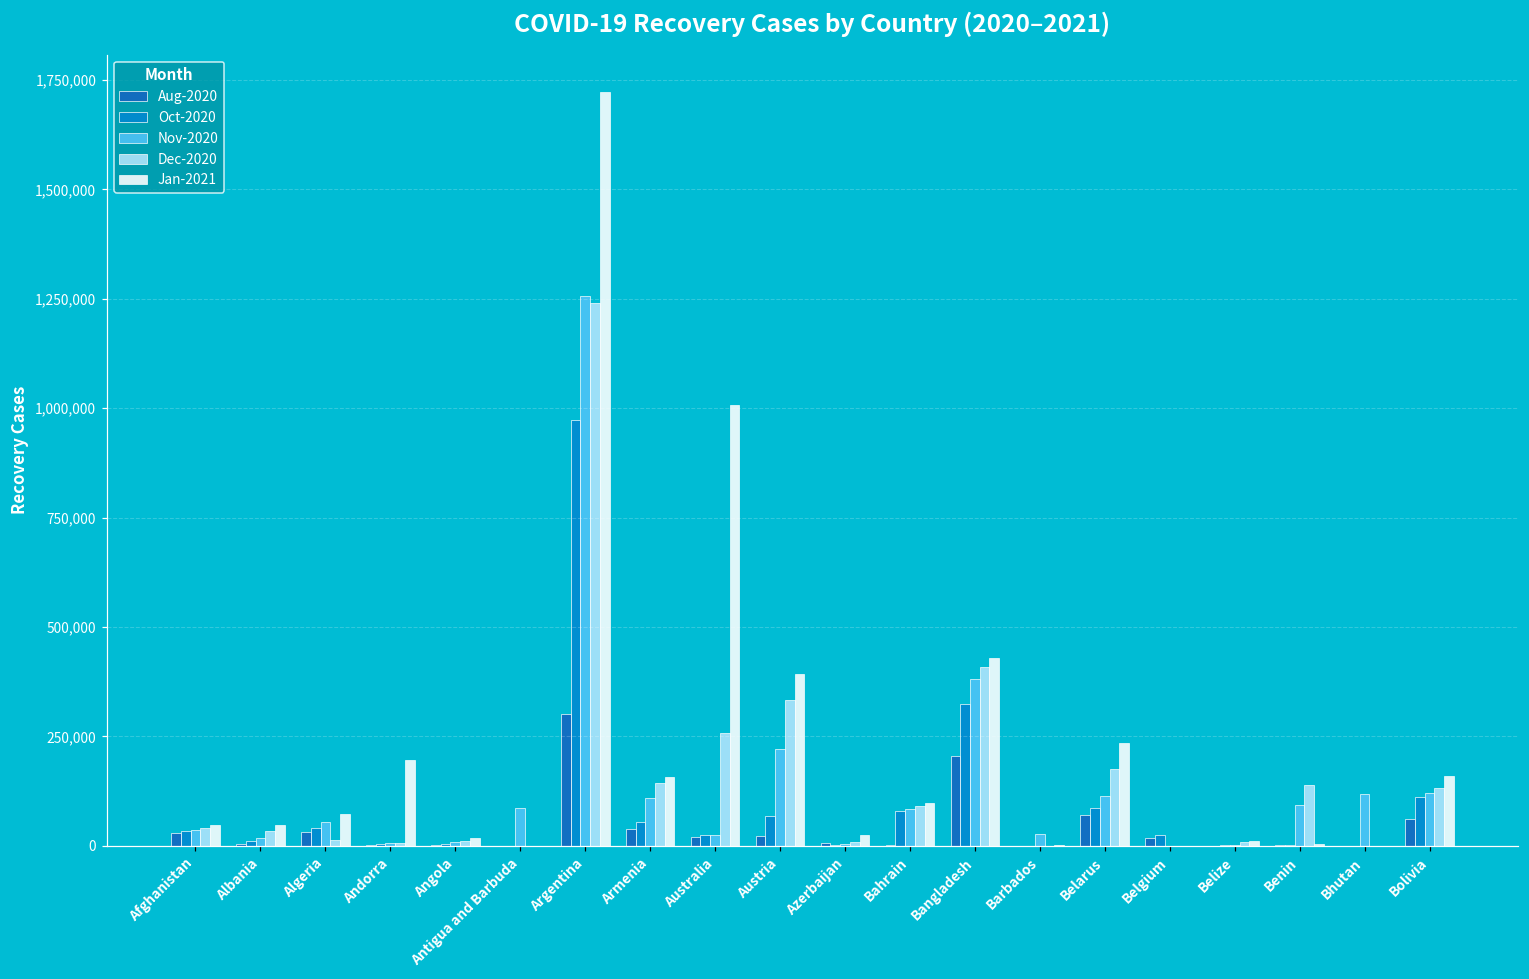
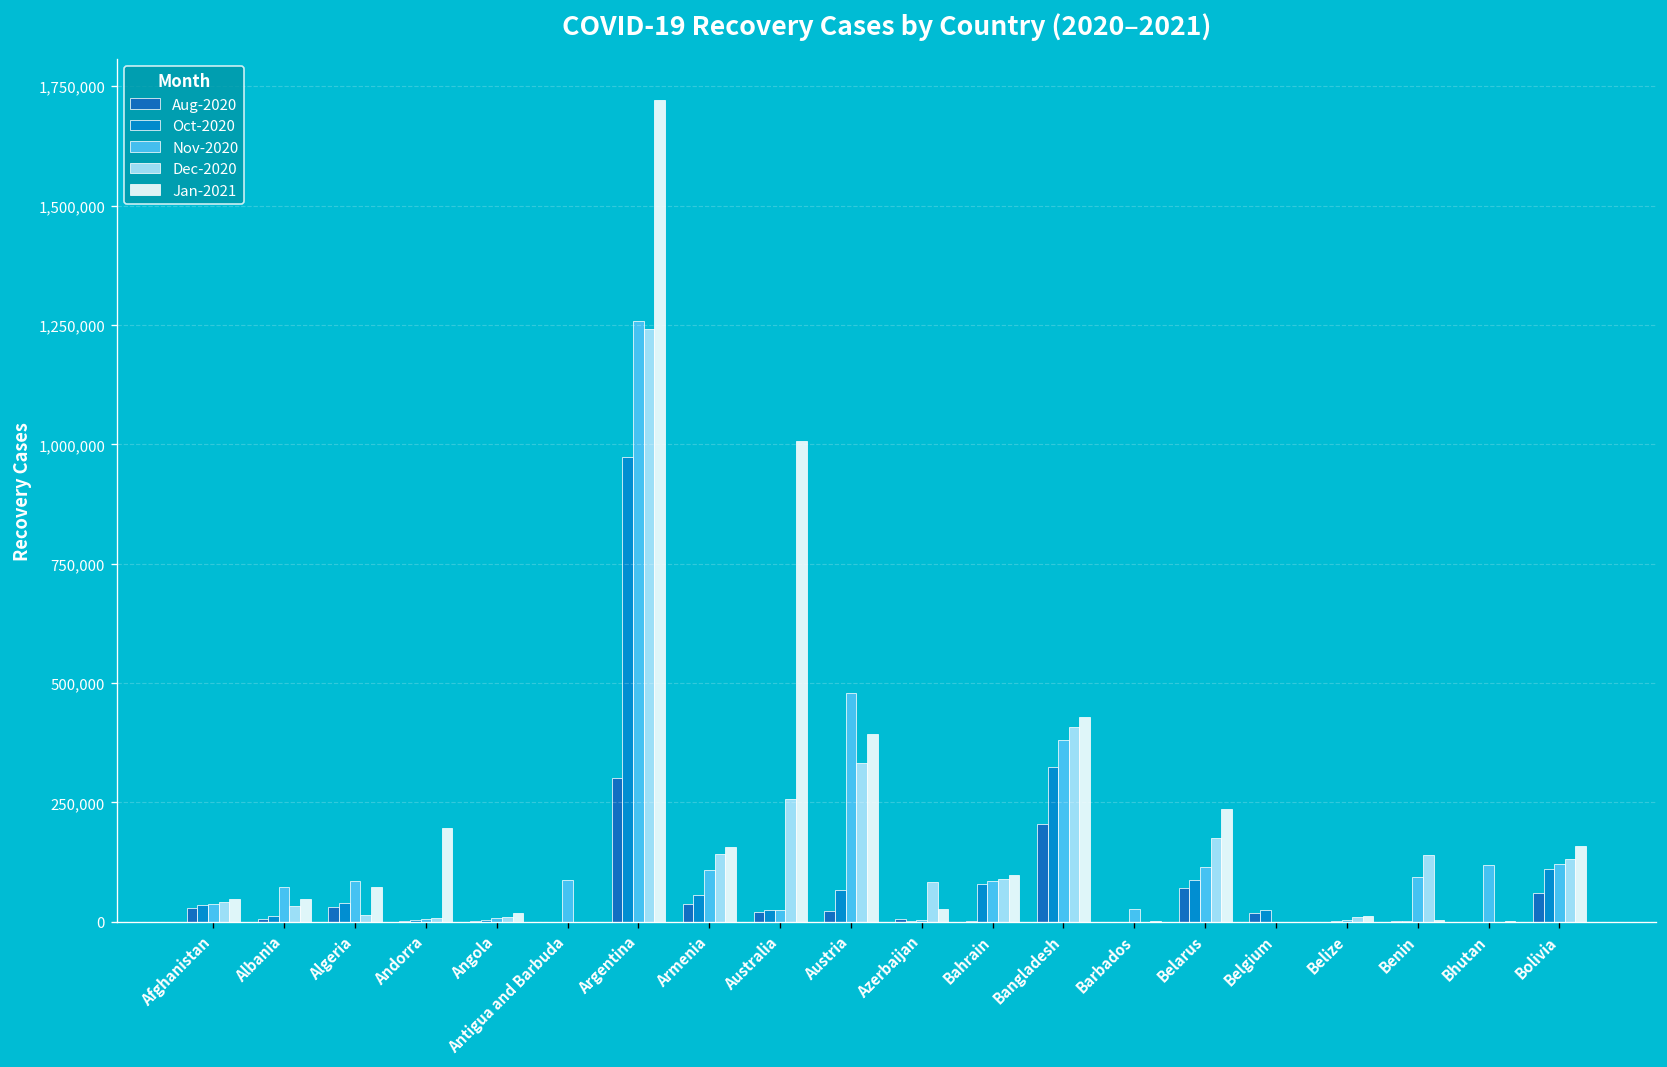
Nov-2020, Albania: 20,000 -> 70,000
Nov-2020, Algeria: 50,000 -> 90,000
Nov-2020, Austria: 220,000 -> 480,000
Dec-2020, Azerbaijan: 10,000 -> 80,000
